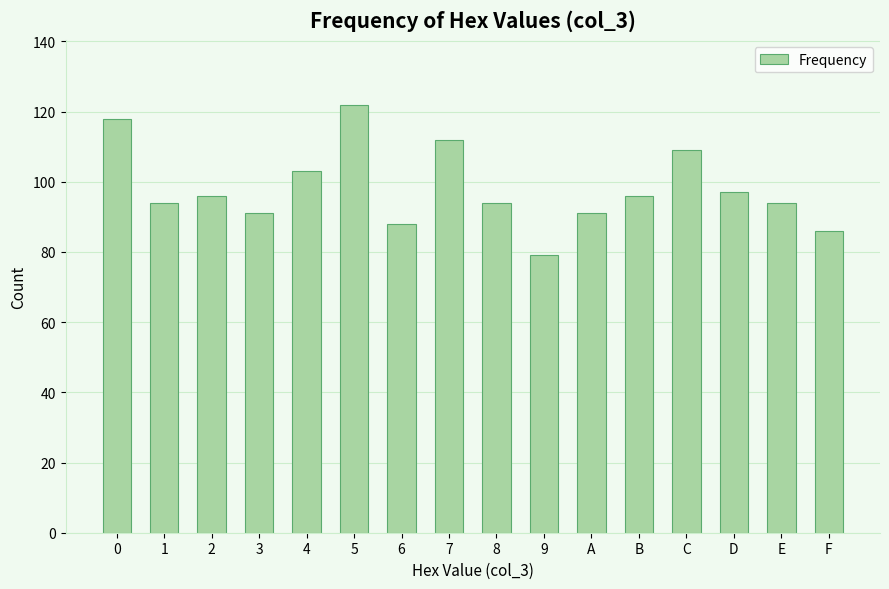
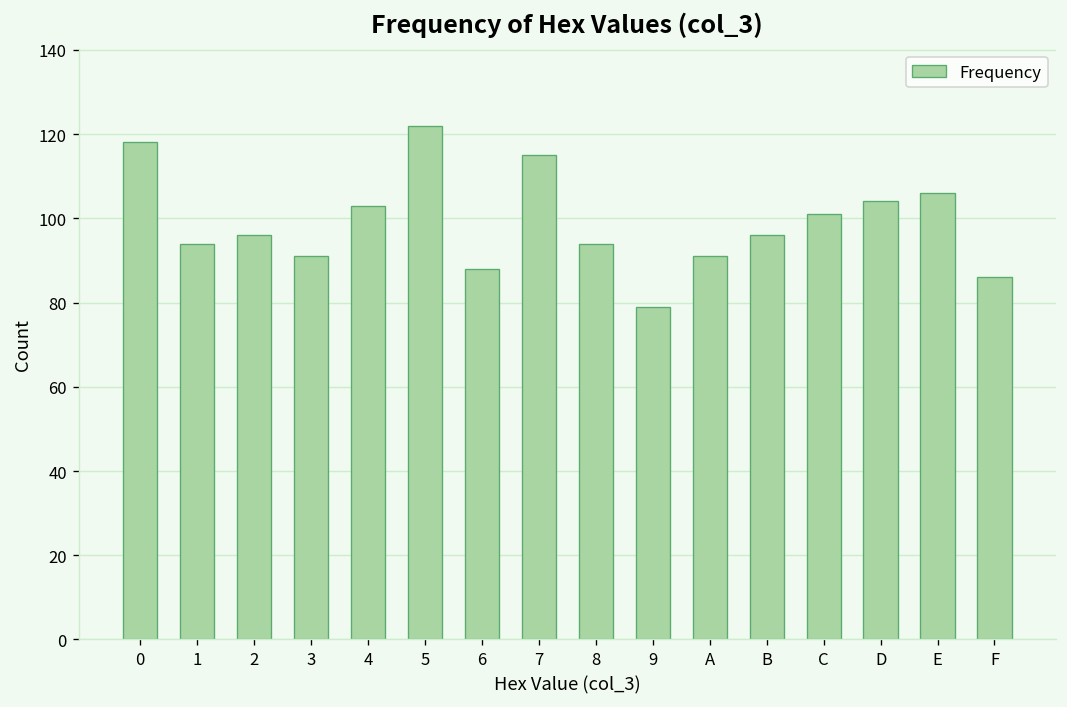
7: 112 -> 115
C: 109 -> 101
D: 97 -> 104
E: 94 -> 106
